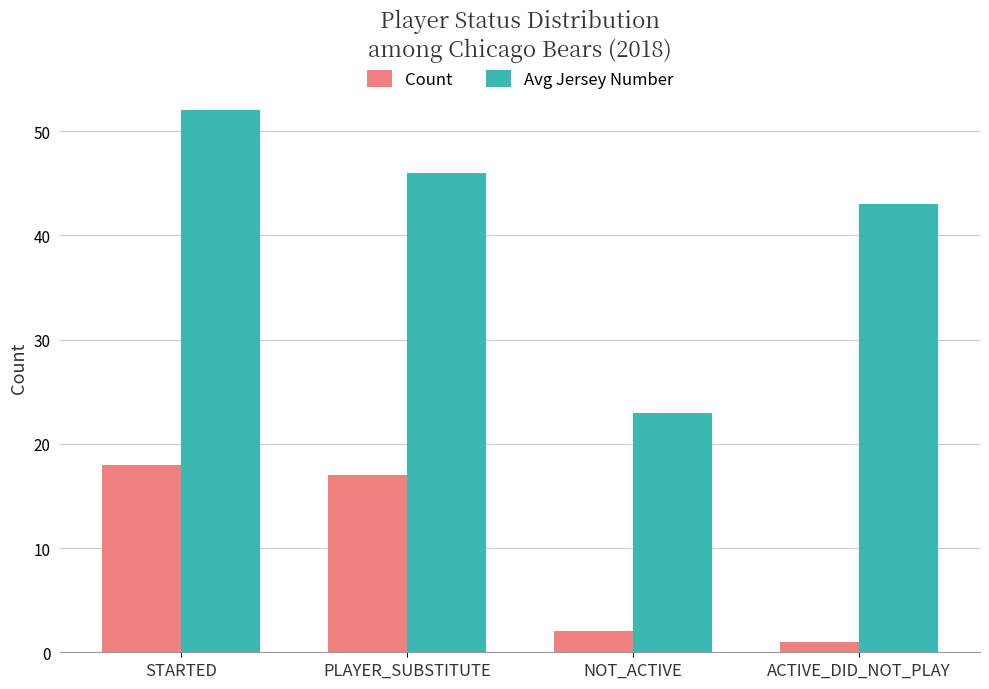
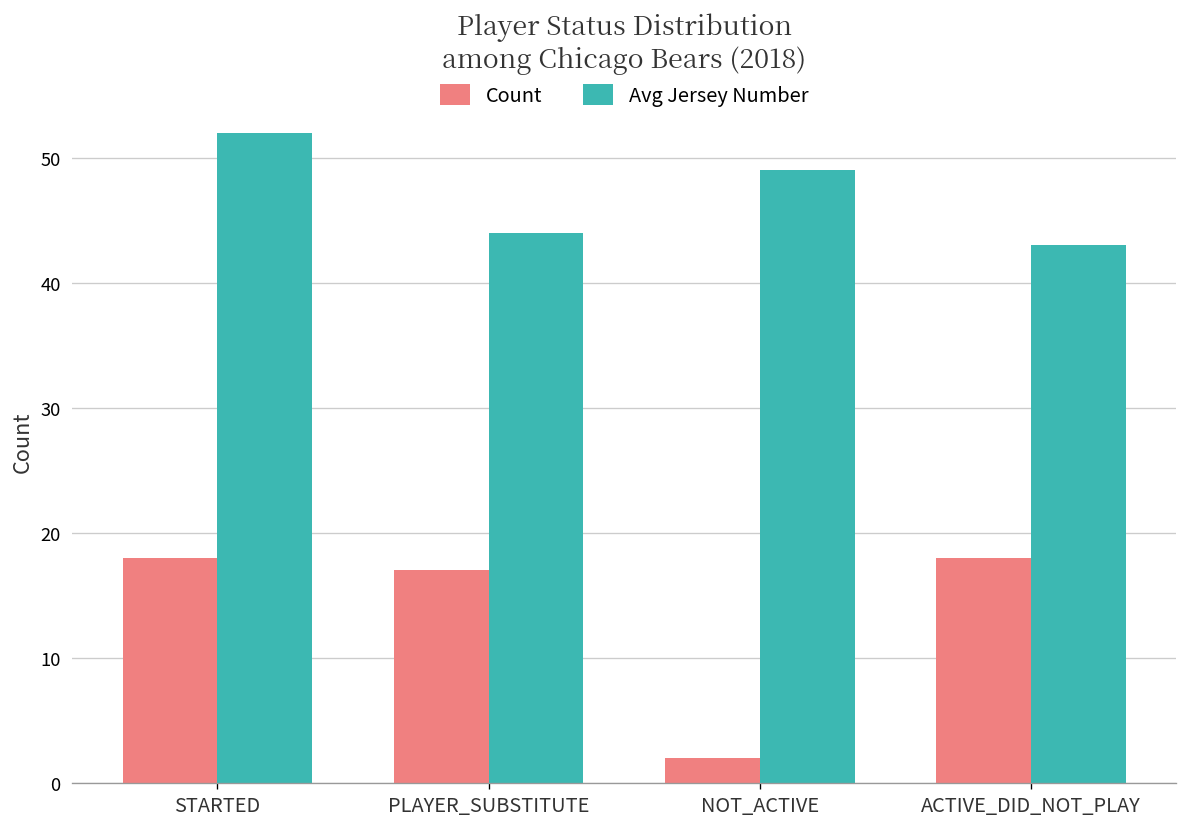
Avg Jersey Number, PLAYER_SUBSTITUTE: 46 -> 44
Avg Jersey Number, NOT_ACTIVE: 23 -> 49
Count, ACTIVE_DID_NOT_PLAY: 1 -> 18
